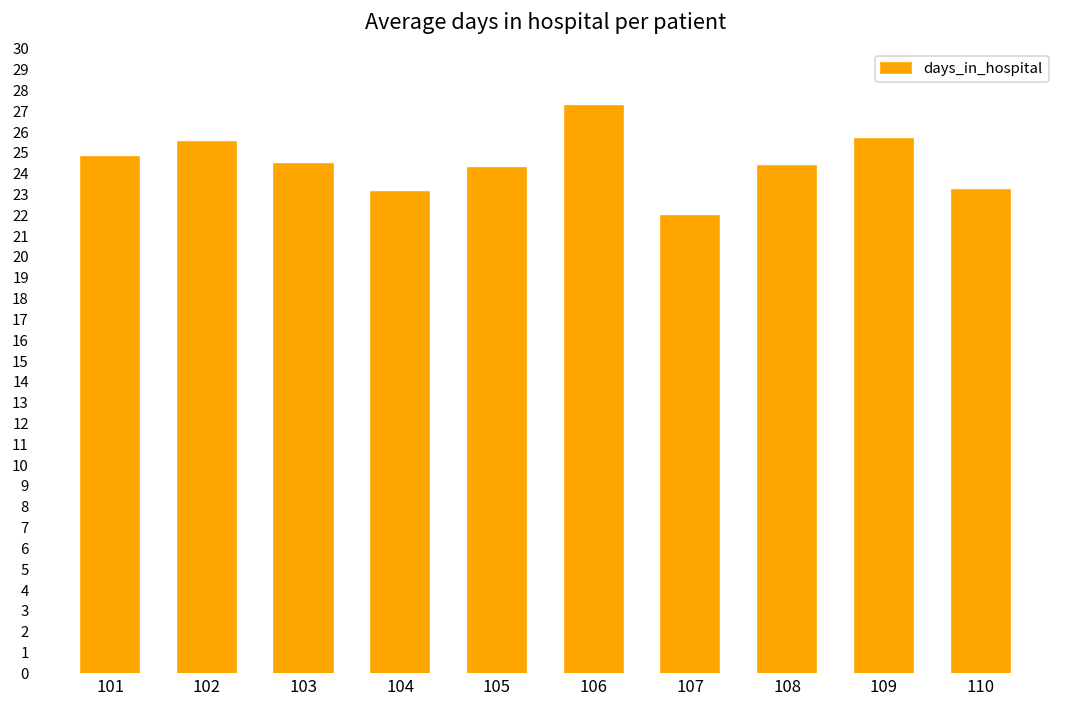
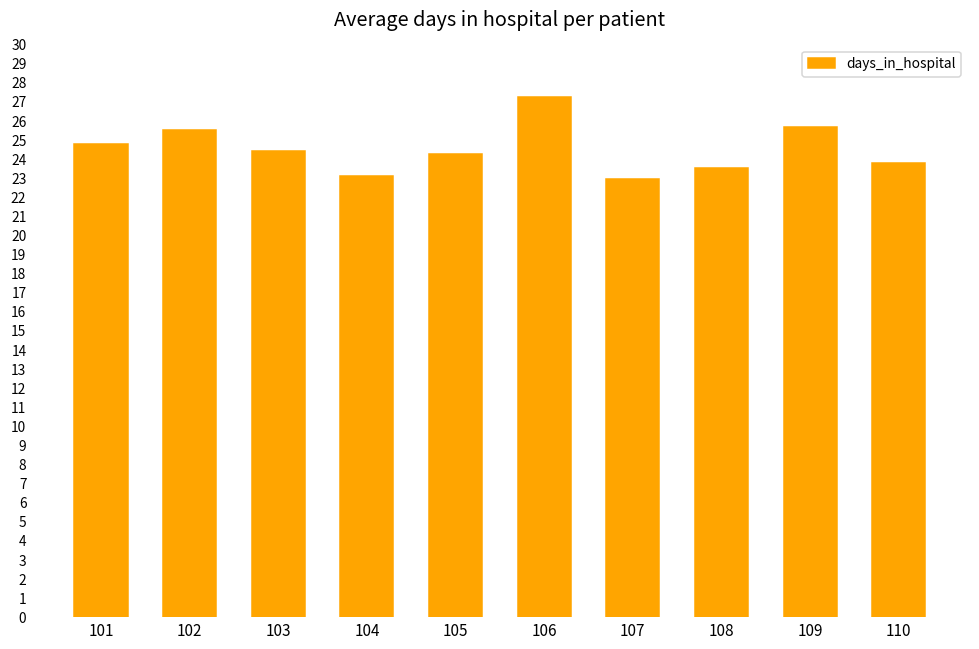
107: 22.0 -> 23.0
108: 24.4 -> 23.5
110: 23.2 -> 23.8
